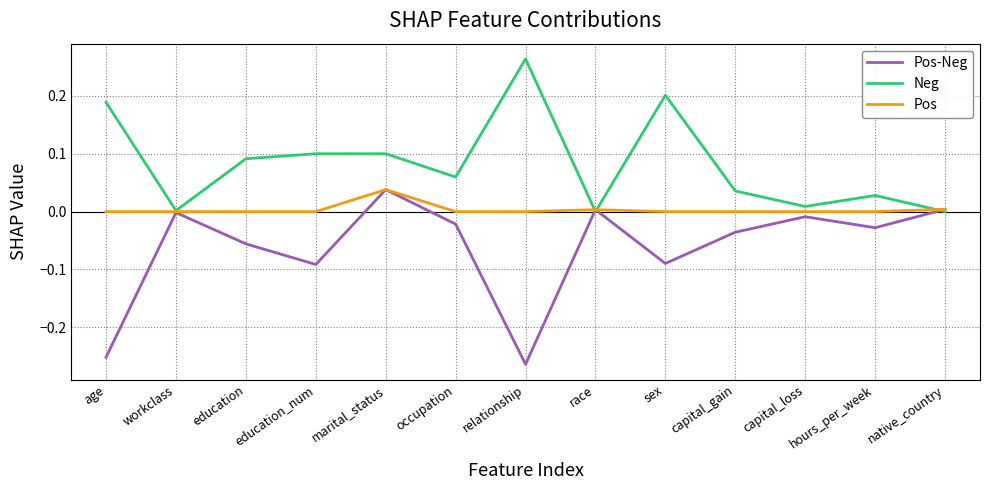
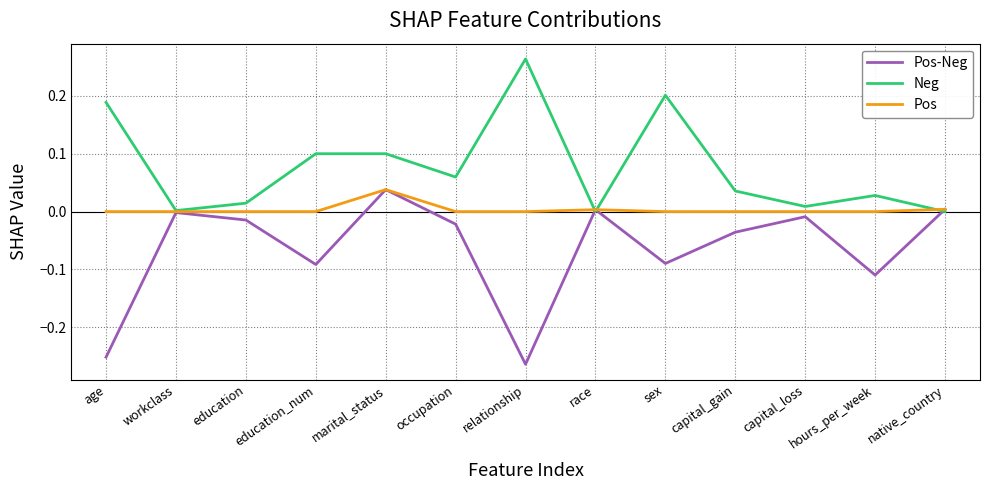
Pos-Neg, education: -0.06 -> -0.01
Neg, education: 0.09 -> 0.01
Pos-Neg, hours_per_week: -0.03 -> -0.11
